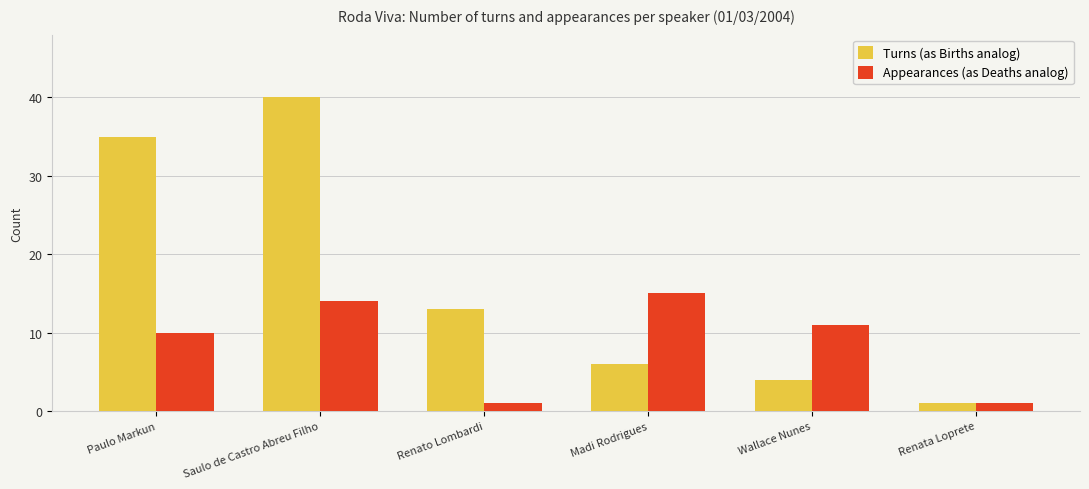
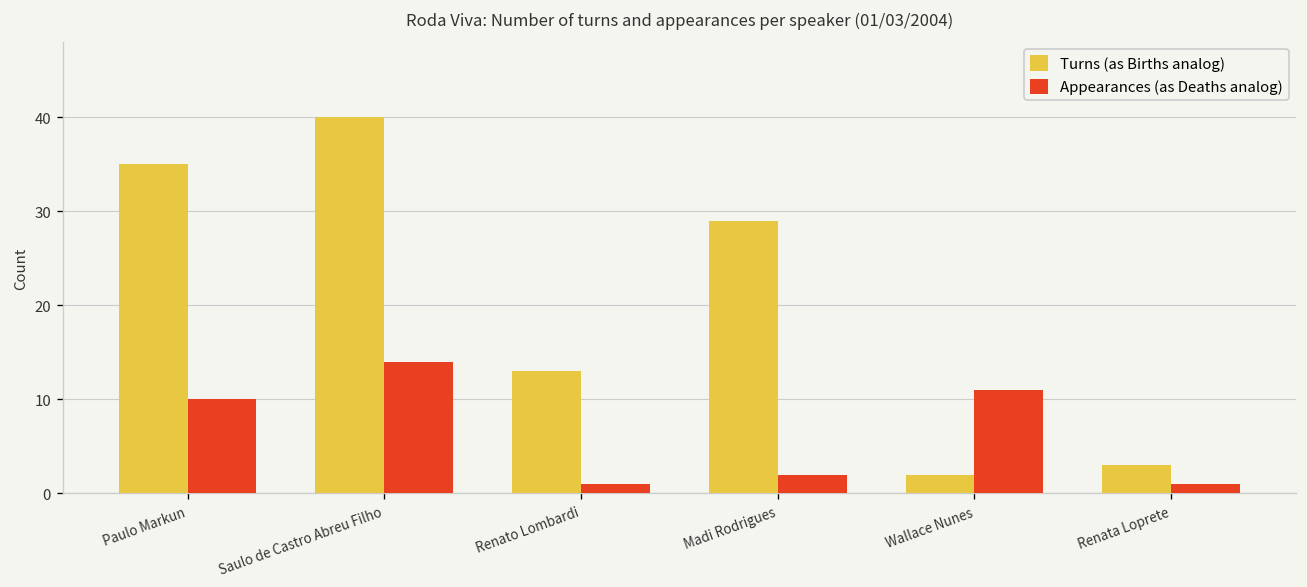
Turns (as Births analog), Madi Rodrigues: 6 -> 29
Appearances (as Deaths analog), Madi Rodrigues: 15 -> 2
Turns (as Births analog), Wallace Nunes: 4 -> 2
Turns (as Births analog), Renata Loprete: 1 -> 3
